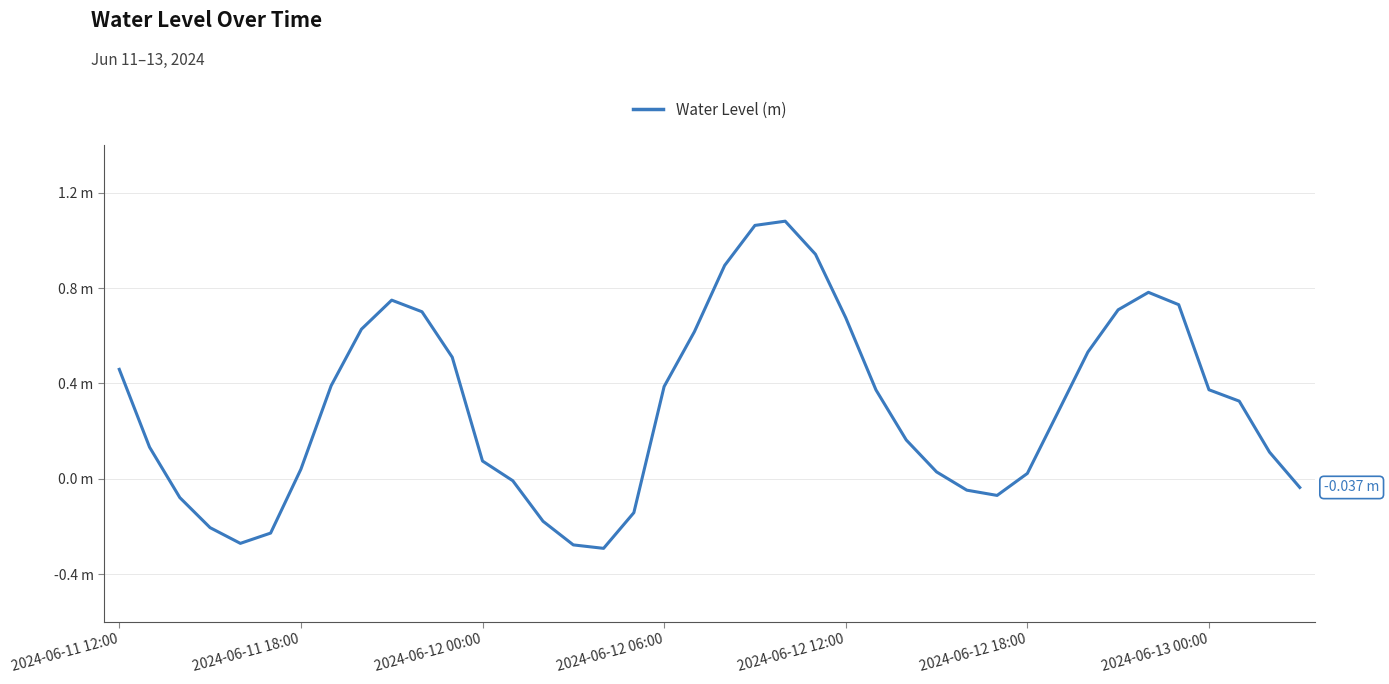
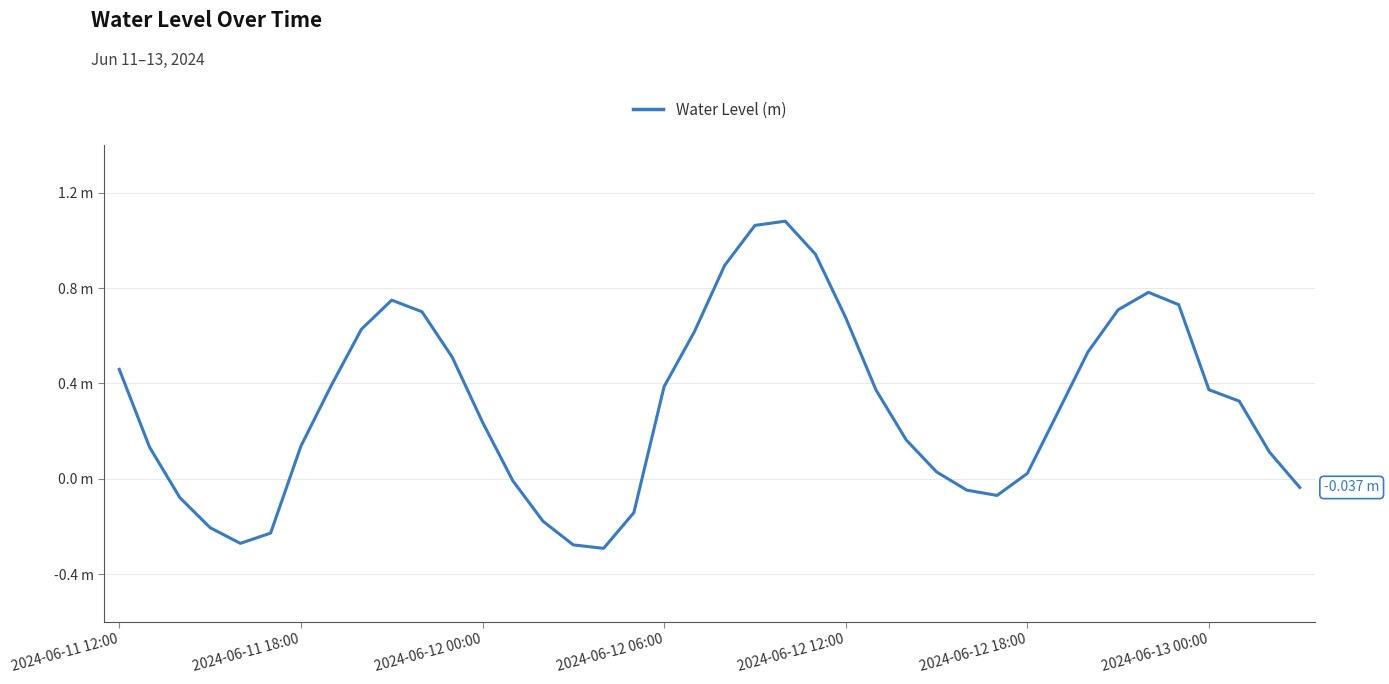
2024-06-11 18:00: 0.04 m -> 0.14 m
2024-06-12 00:00: 0.07 m -> 0.24 m
